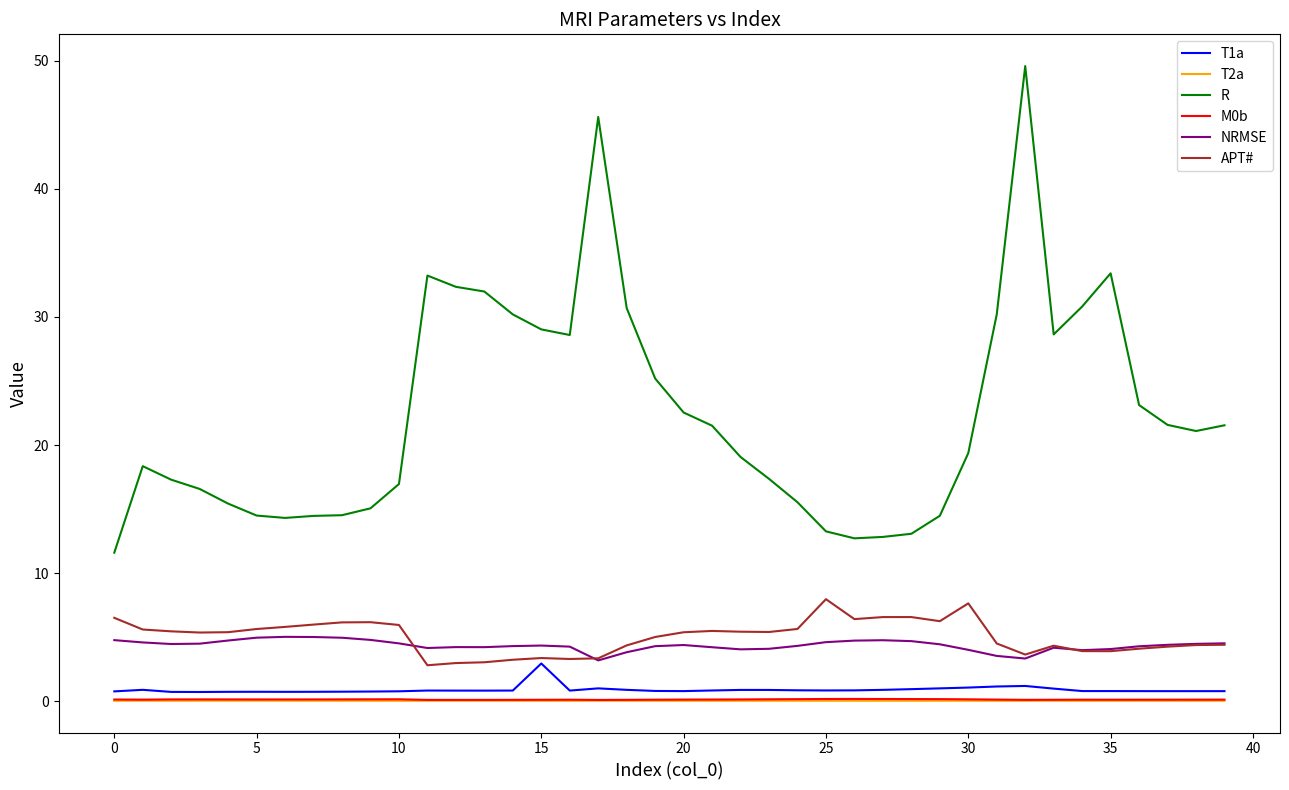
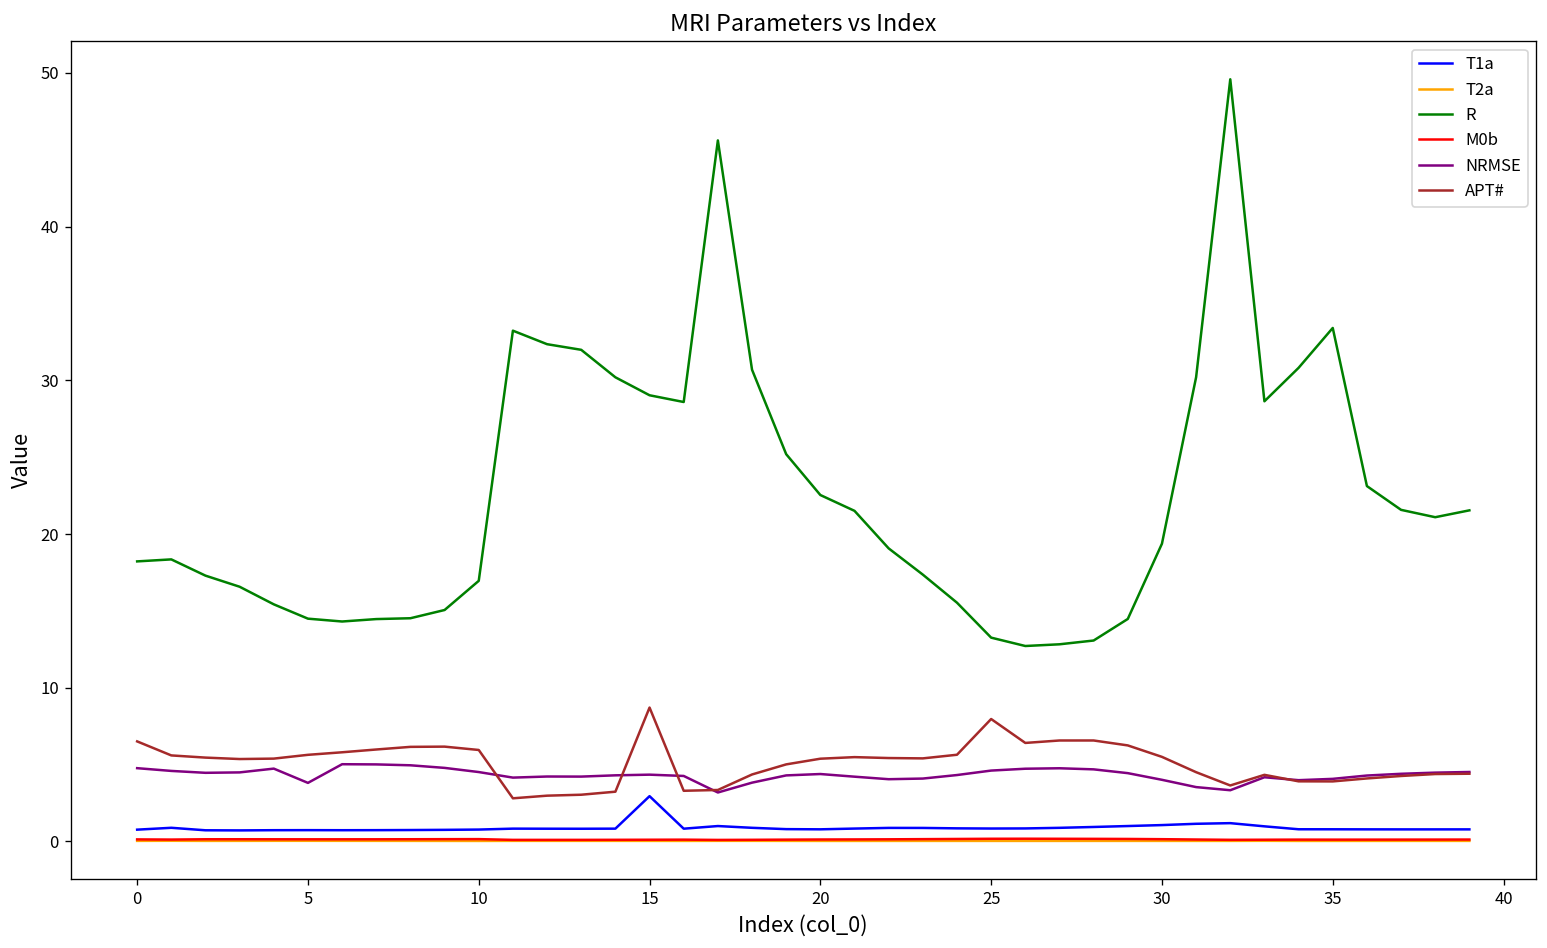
R, 0: 11.6 -> 18.2
NRMSE, 5: 5.0 -> 3.8
APT#, 15: 3.4 -> 8.7
APT#, 30: 7.6 -> 5.5
